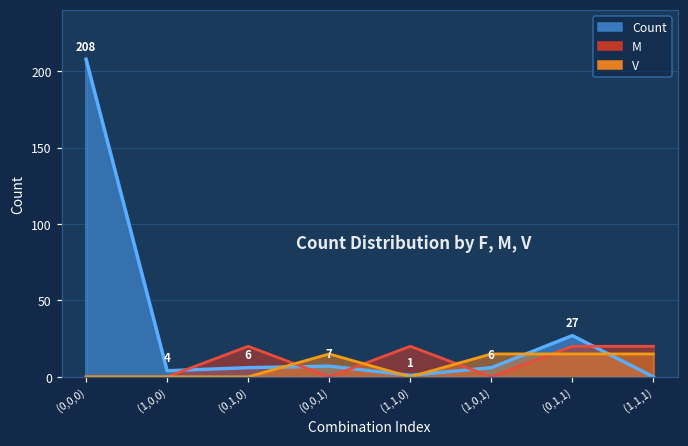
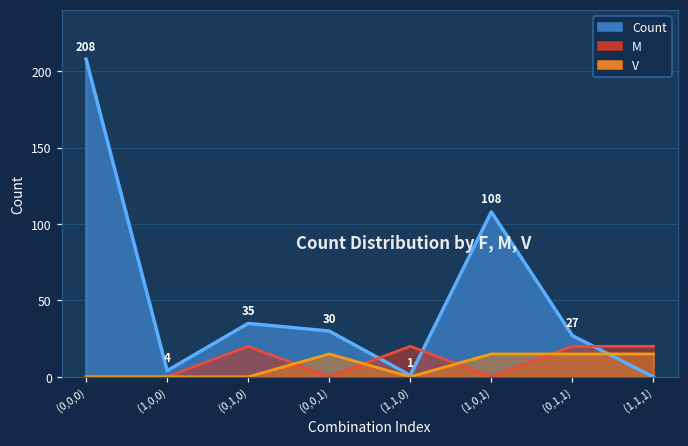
Count, (0,1,0): 6 -> 35
Count, (0,0,1): 7 -> 30
Count, (1,0,1): 6 -> 108
